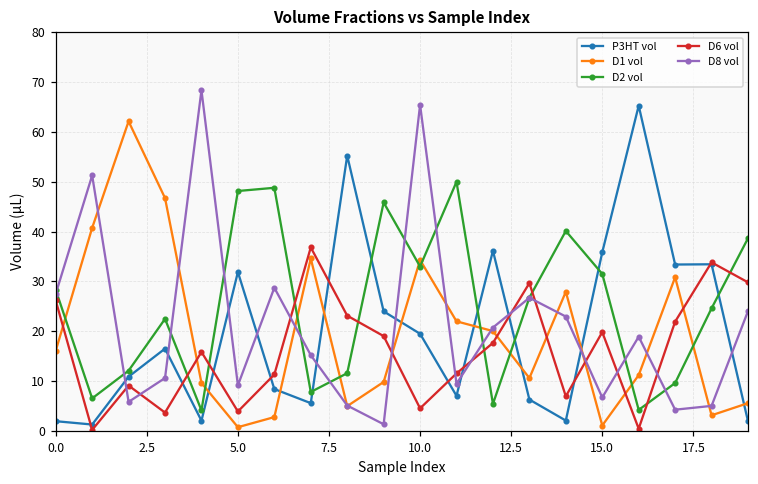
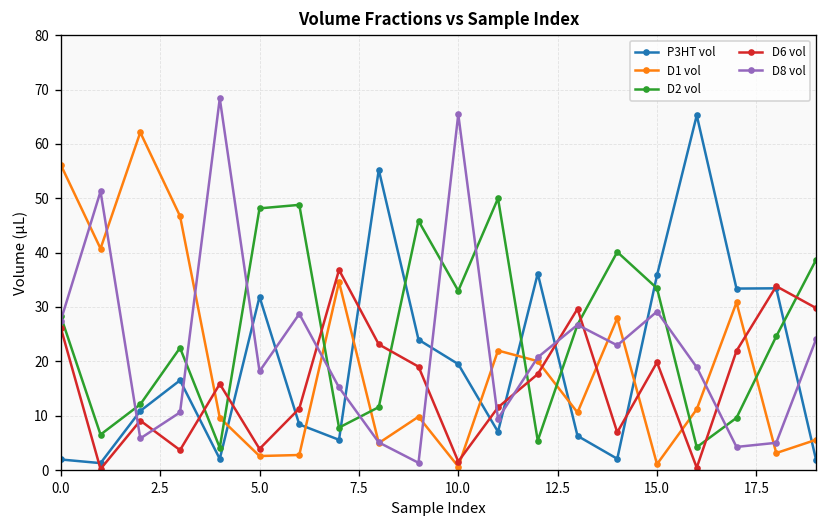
D1 vol, 0.0: 16 -> 56
D1 vol, 5.0: 1 -> 3
D8 vol, 5.0: 9 -> 18
D1 vol, 10.0: 34 -> 1
D6 vol, 10.0: 5 -> 2
D2 vol, 15.0: 32 -> 33
D8 vol, 15.0: 7 -> 29
